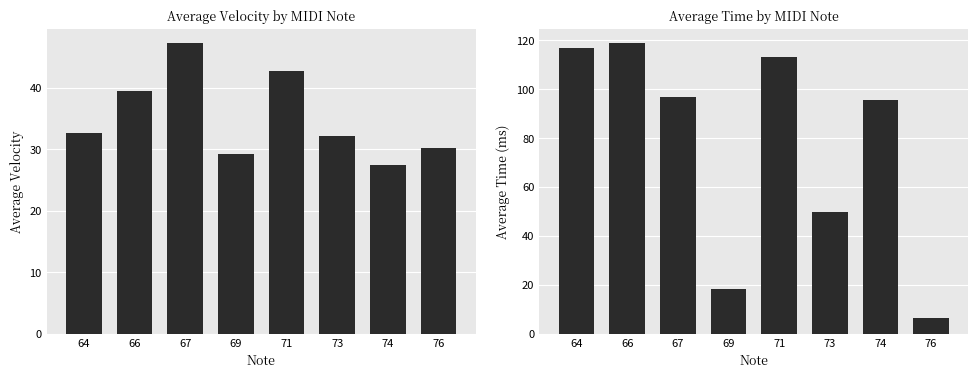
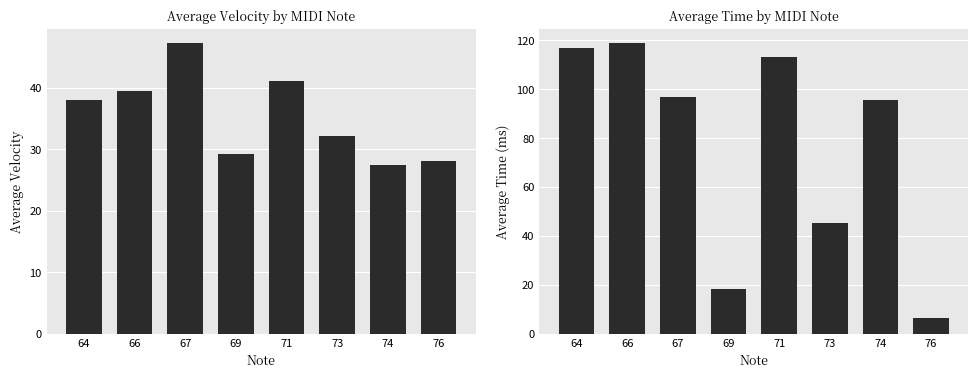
Average Velocity by MIDI Note, 64: 33 -> 38
Average Velocity by MIDI Note, 71: 43 -> 41
Average Velocity by MIDI Note, 76: 30 -> 28
Average Time by MIDI Note, 73: 50 -> 45
